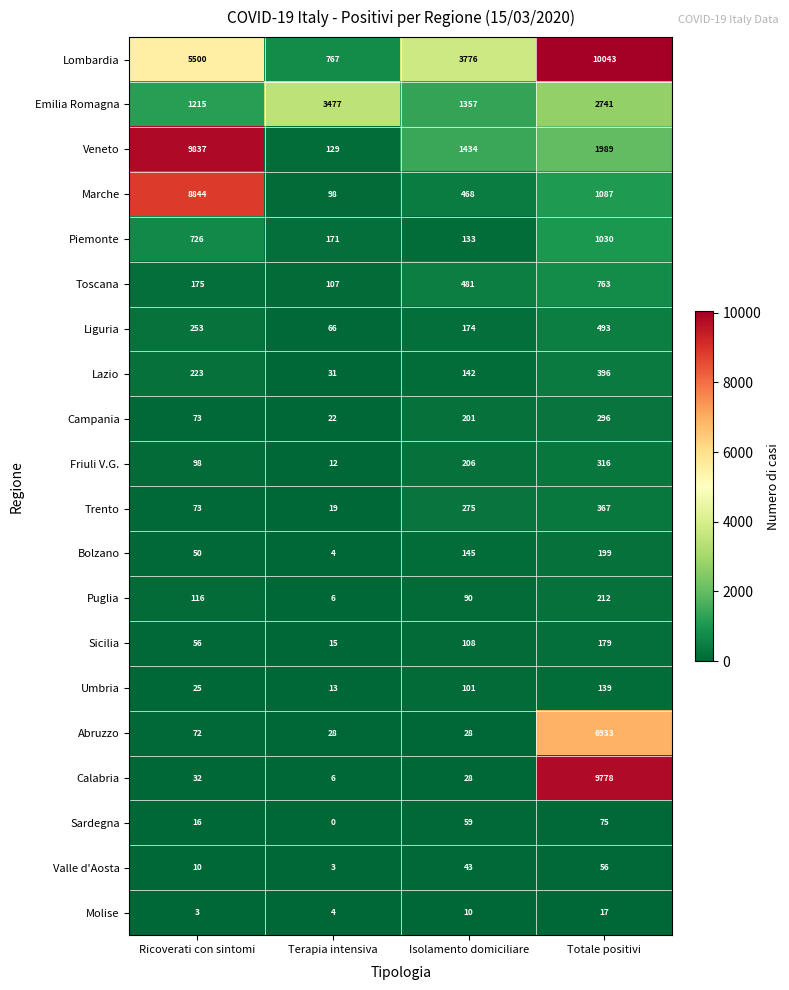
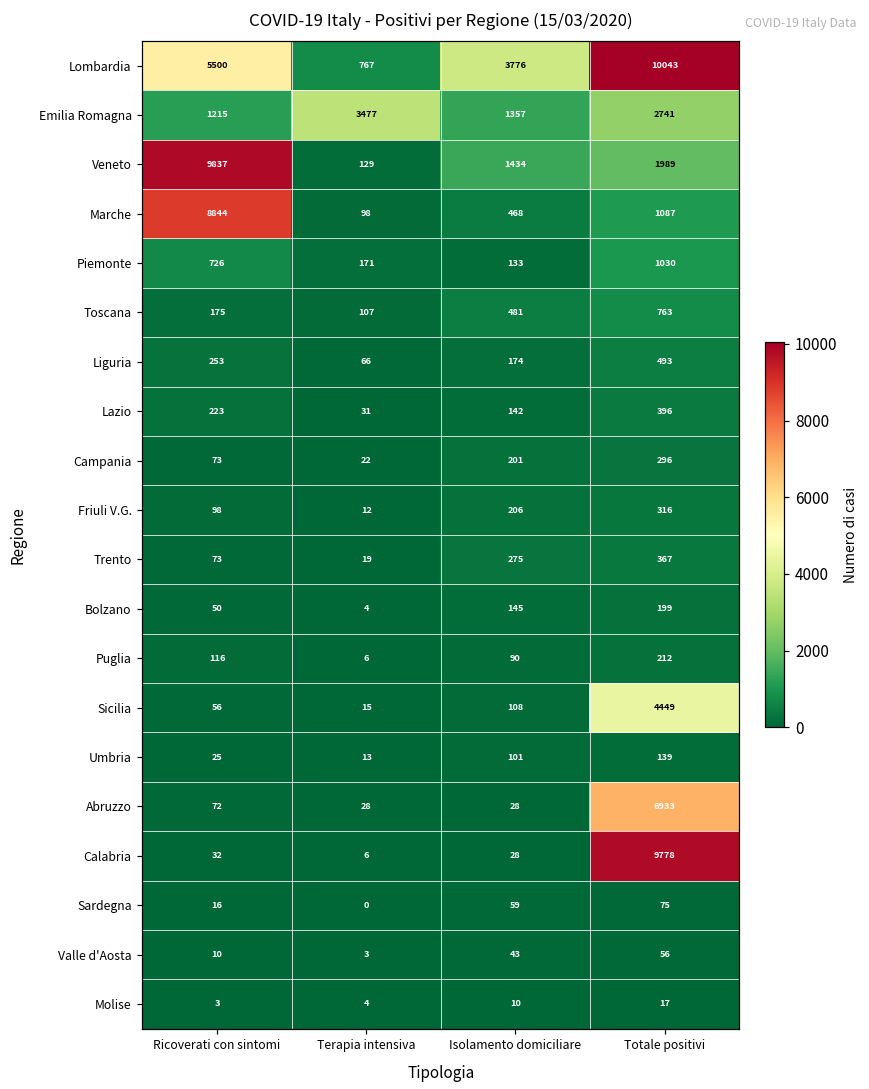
Sicilia, Totale positivi: 179 -> 4449
